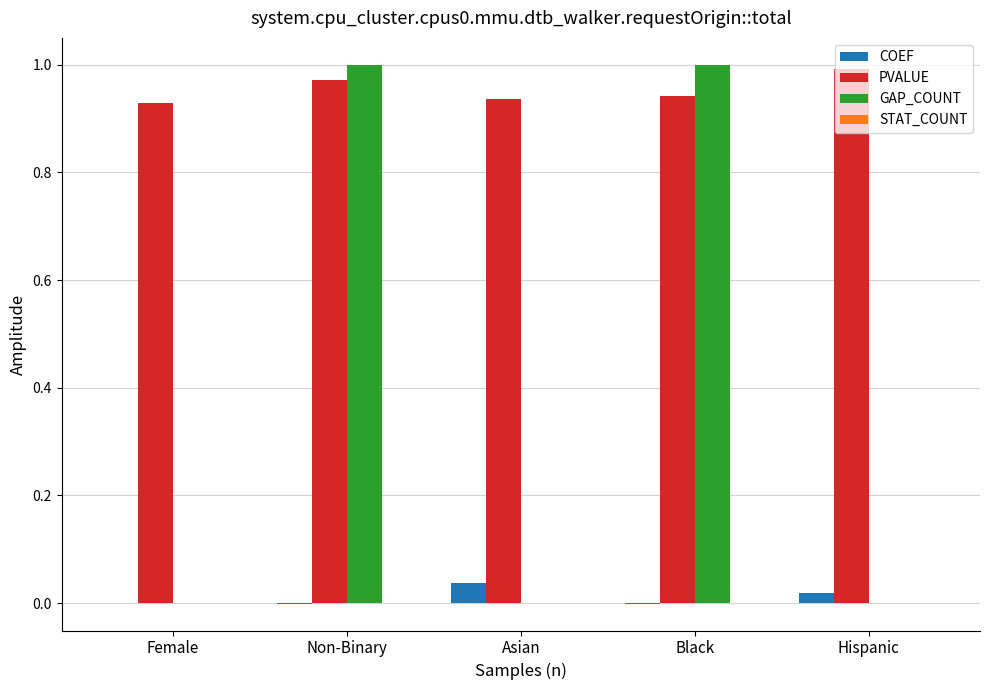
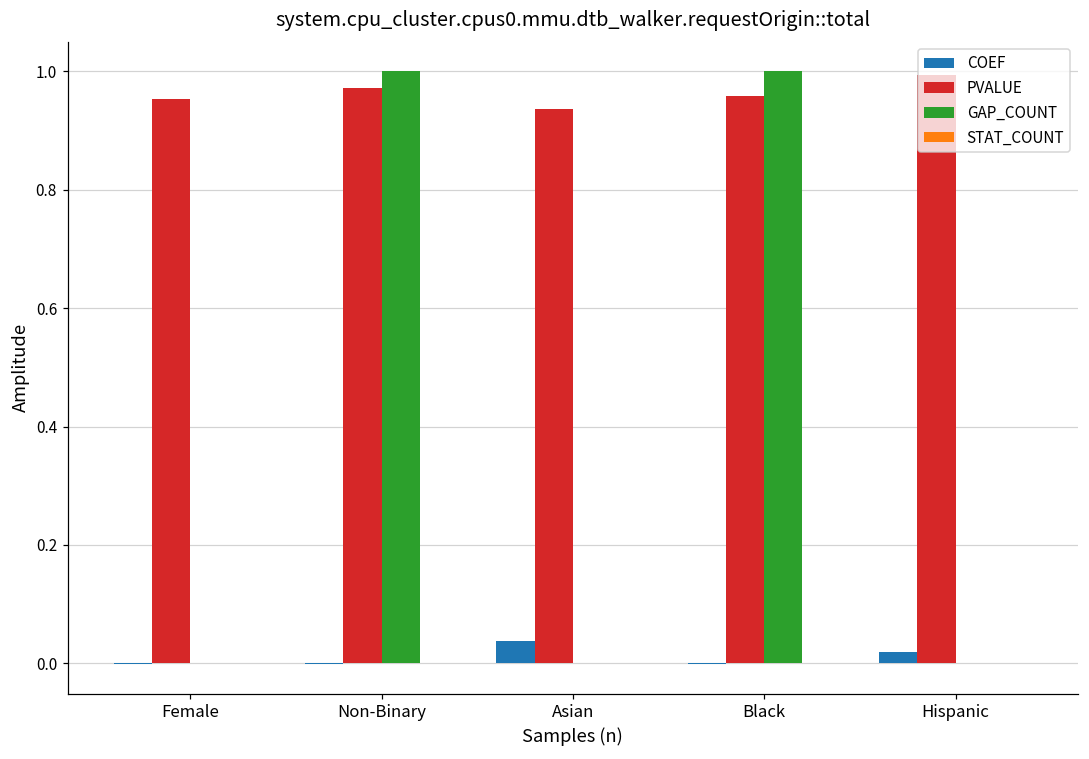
PVALUE, Female: 0.93 -> 0.95
PVALUE, Black: 0.94 -> 0.96
